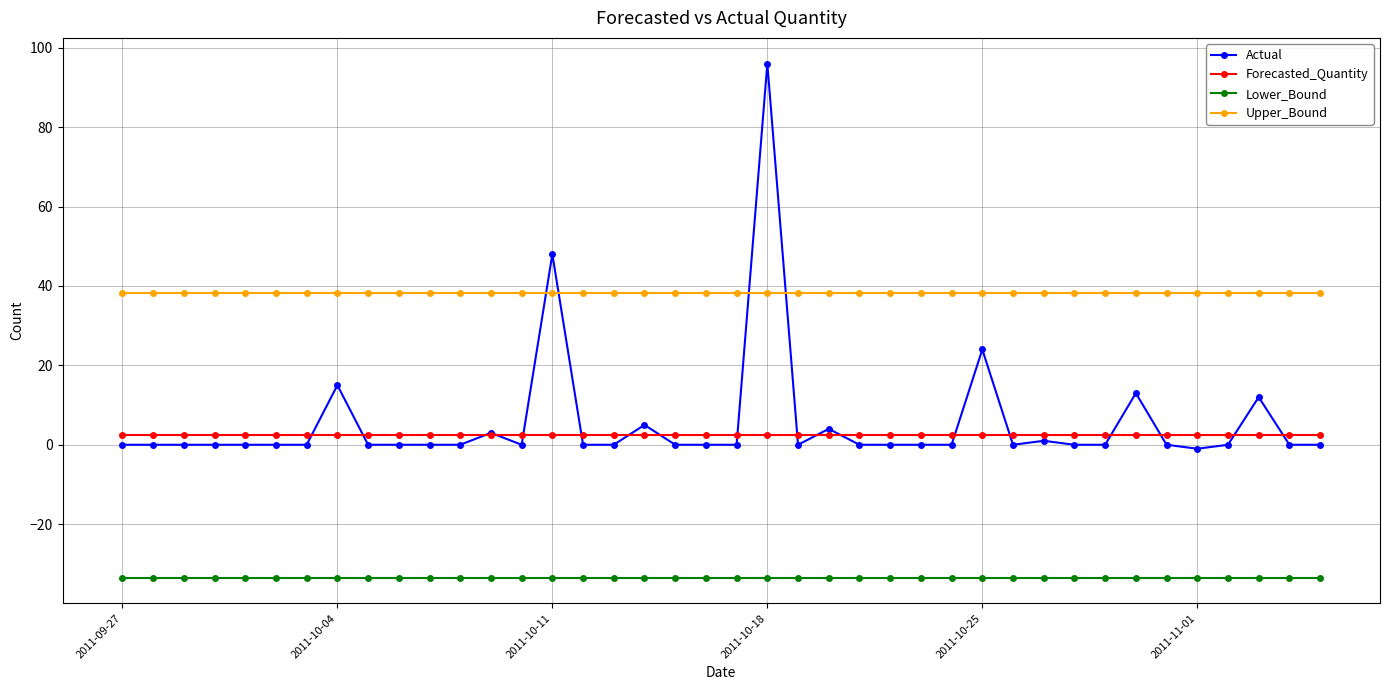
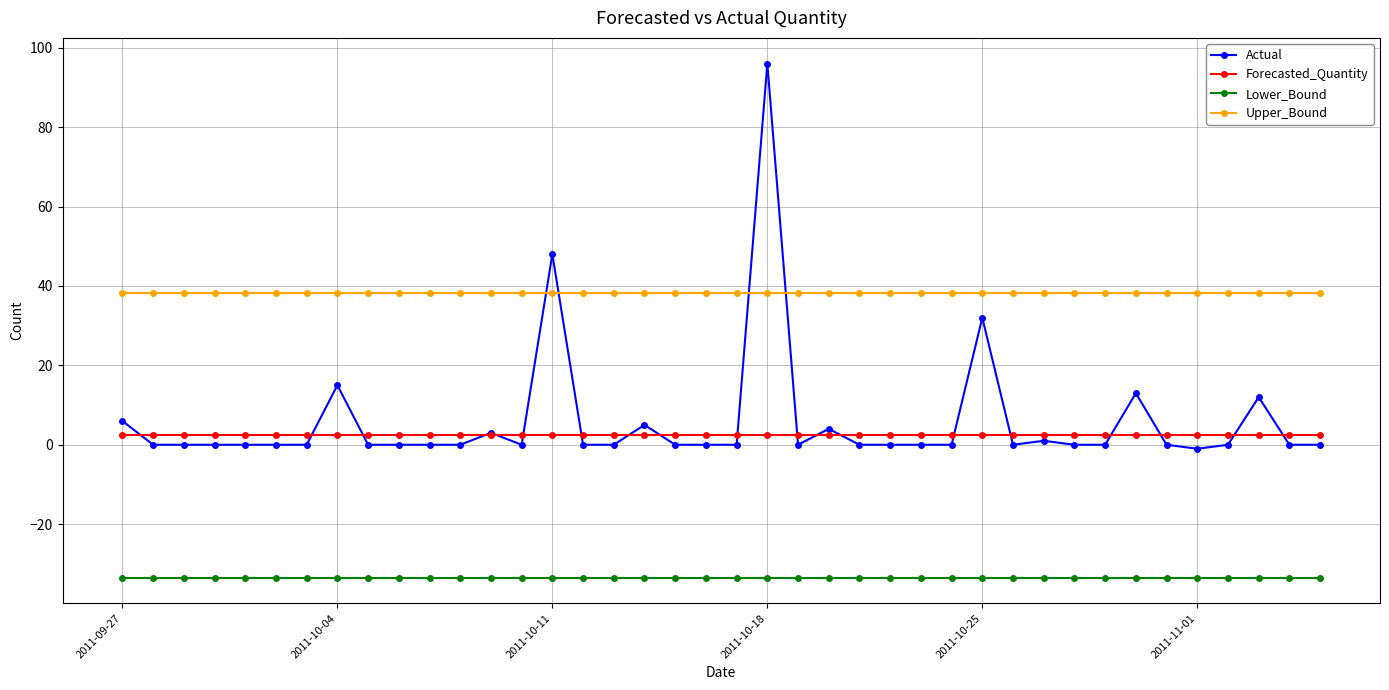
Actual, 2011-09-27: 0 -> 6
Actual, 2011-10-25: 24 -> 32
